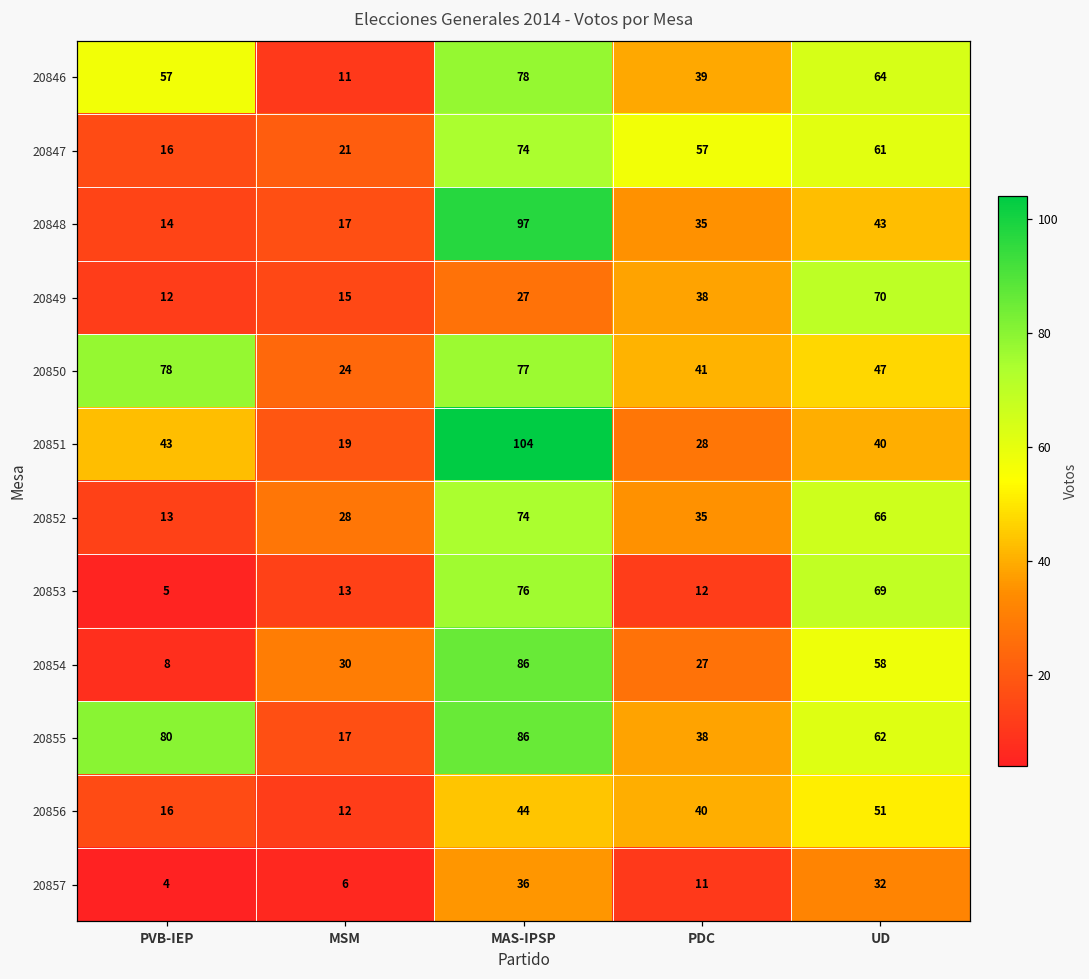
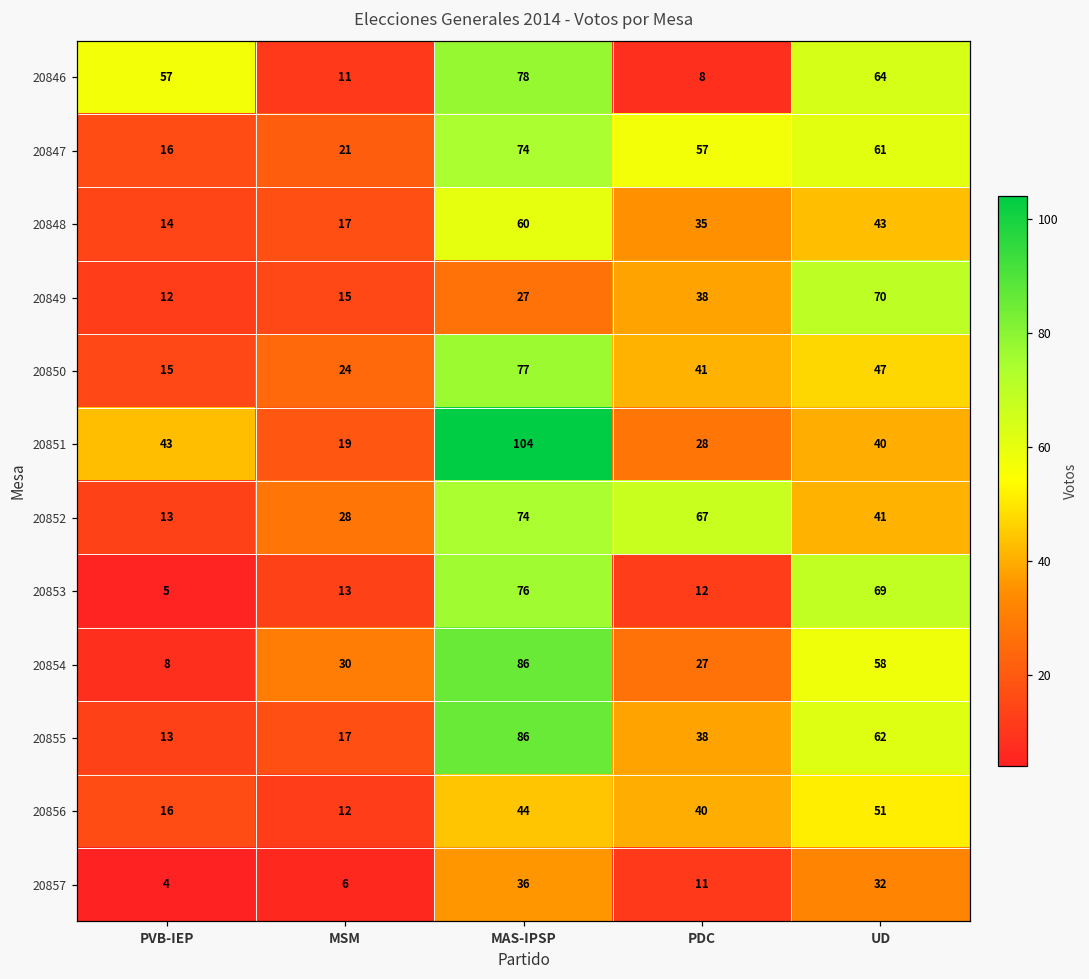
20846, PDC: 39 -> 8
20848, MAS-IPSP: 97 -> 60
20850, PVB-IEP: 78 -> 15
20852, PDC: 35 -> 67
20852, UD: 66 -> 41
20855, PVB-IEP: 80 -> 13
